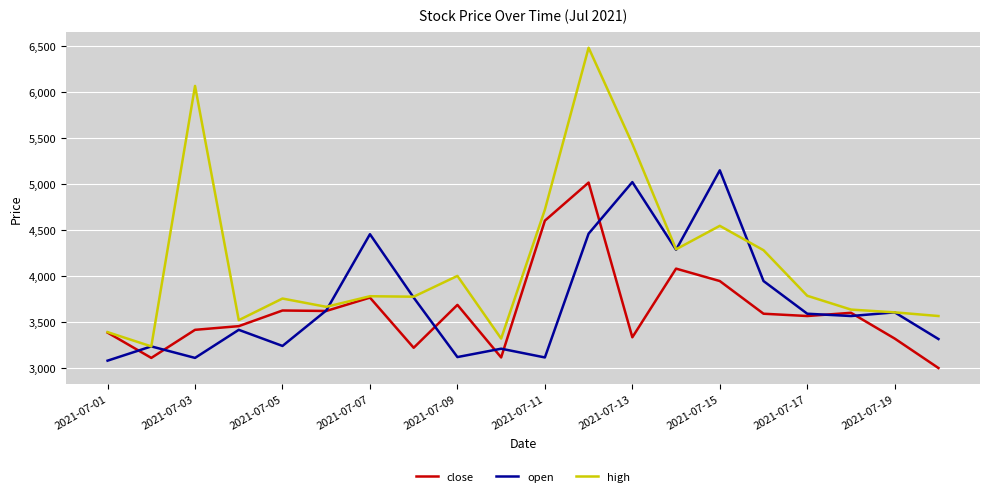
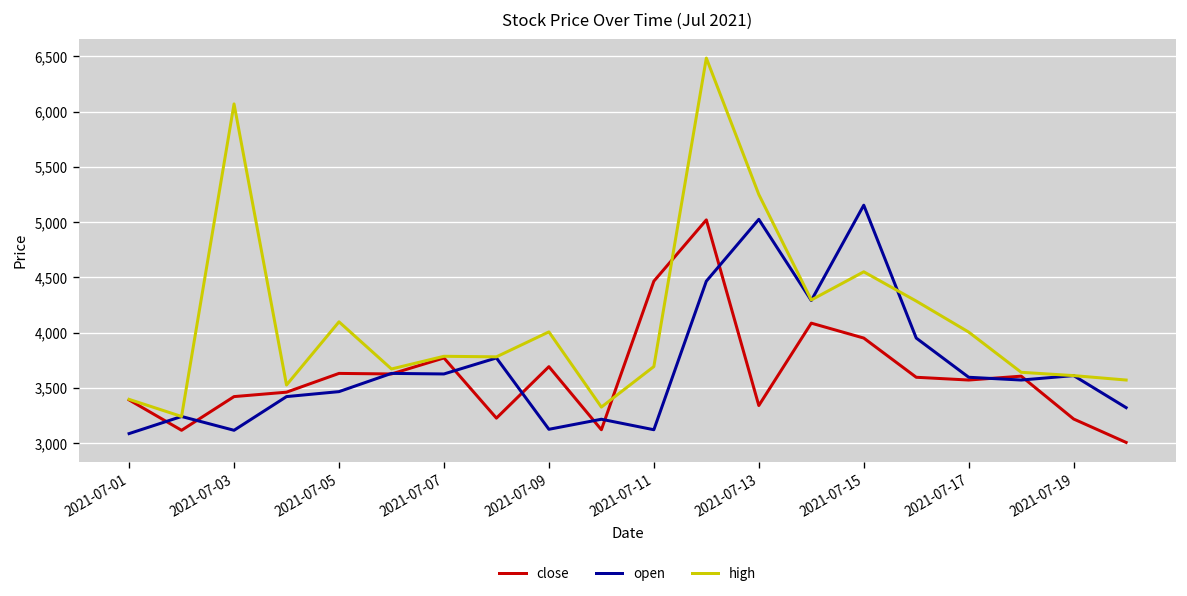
open, 2021-07-05: 3,200 -> 3,500
high, 2021-07-05: 3,800 -> 4,100
open, 2021-07-07: 4,500 -> 3,600
close, 2021-07-11: 4,600 -> 4,500
high, 2021-07-11: 4,700 -> 3,700
high, 2021-07-13: 5,400 -> 5,300
high, 2021-07-17: 3,800 -> 4,000
close, 2021-07-19: 3,300 -> 3,200
